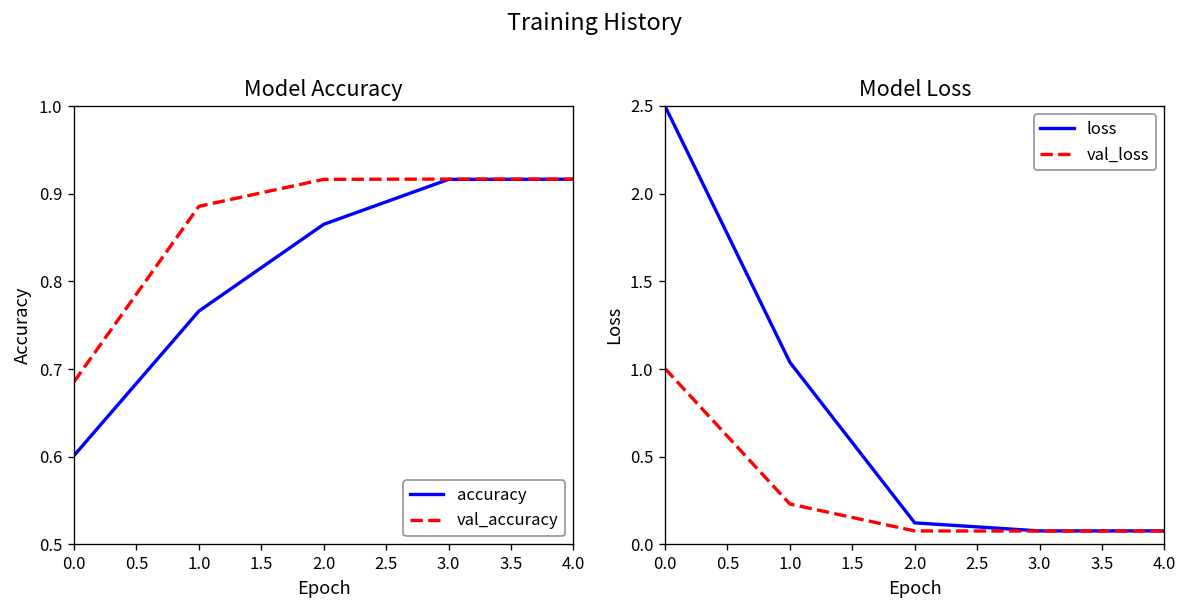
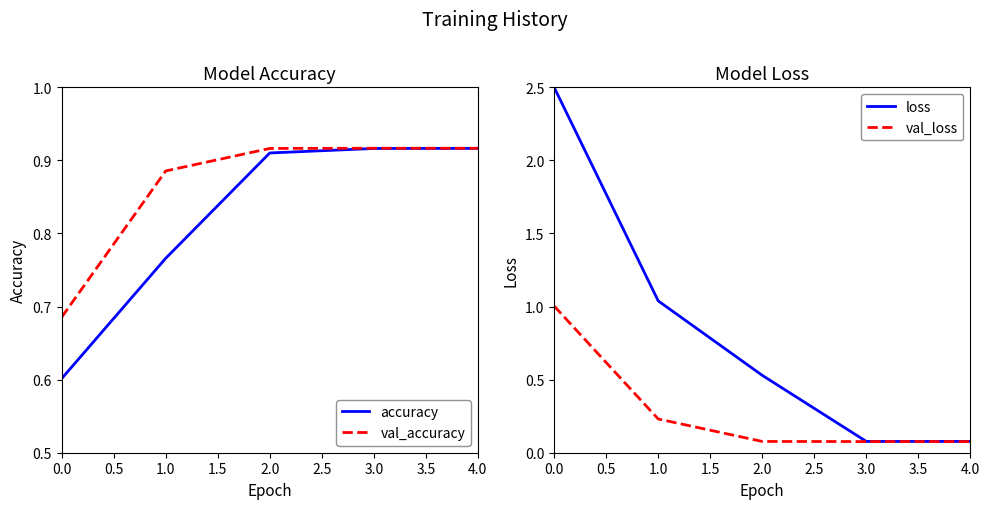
Model Accuracy, accuracy, 2.0: 0.87 -> 0.91
Model Loss, loss, 2.0: 0.12 -> 0.53
